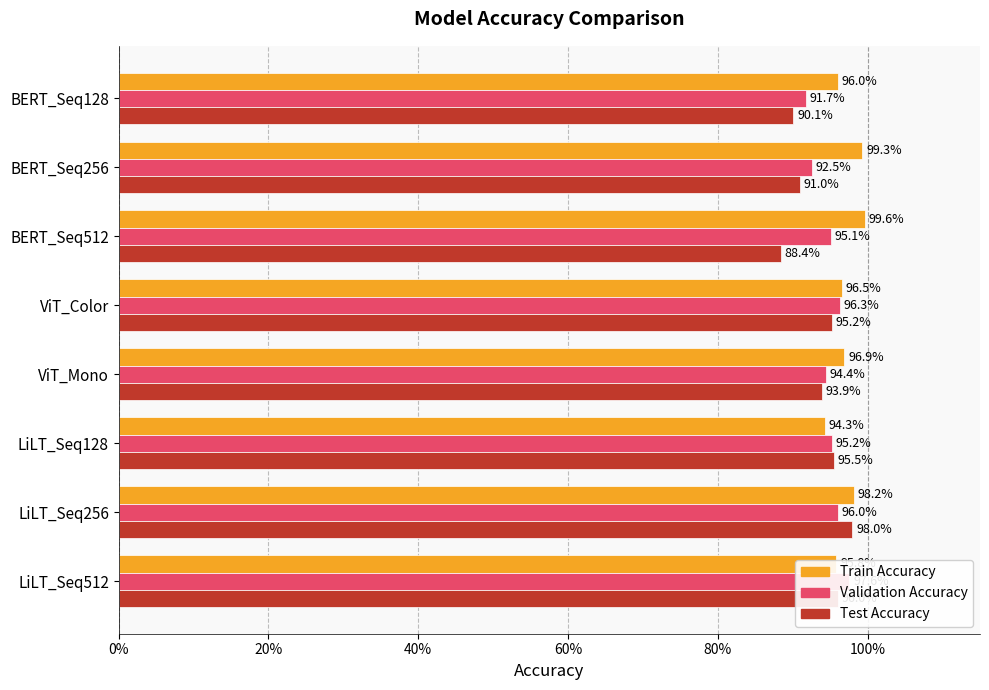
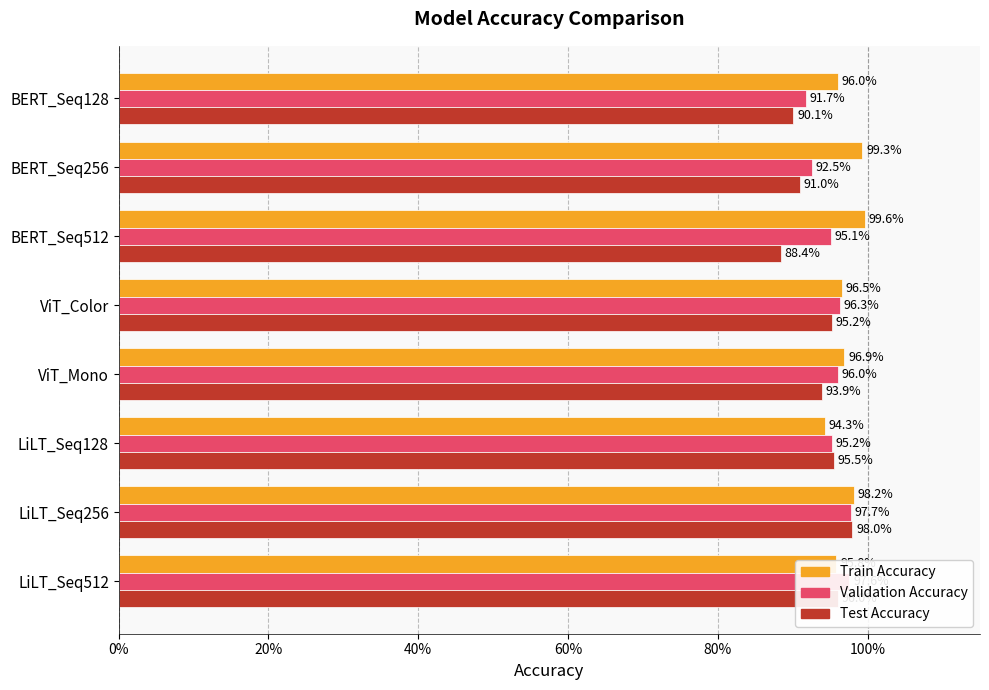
Validation Accuracy, ViT_Mono: 94.4% -> 96.0%
Validation Accuracy, LiLT_Seq256: 96.0% -> 97.7%
